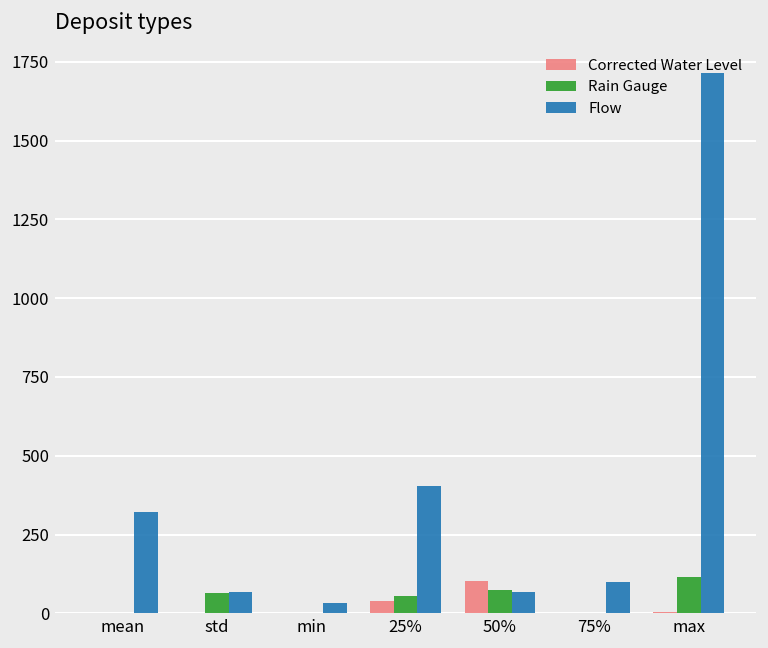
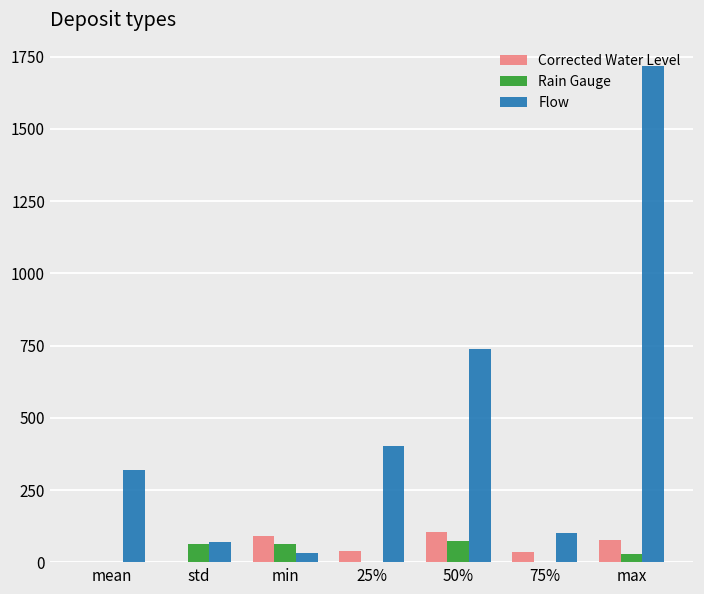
Corrected Water Level, min: 0 -> 90
Rain Gauge, min: 0 -> 60
Rain Gauge, 25%: 60 -> 0
Flow, 50%: 70 -> 740
Corrected Water Level, 75%: 0 -> 30
Corrected Water Level, max: 0 -> 80
Rain Gauge, max: 110 -> 30
